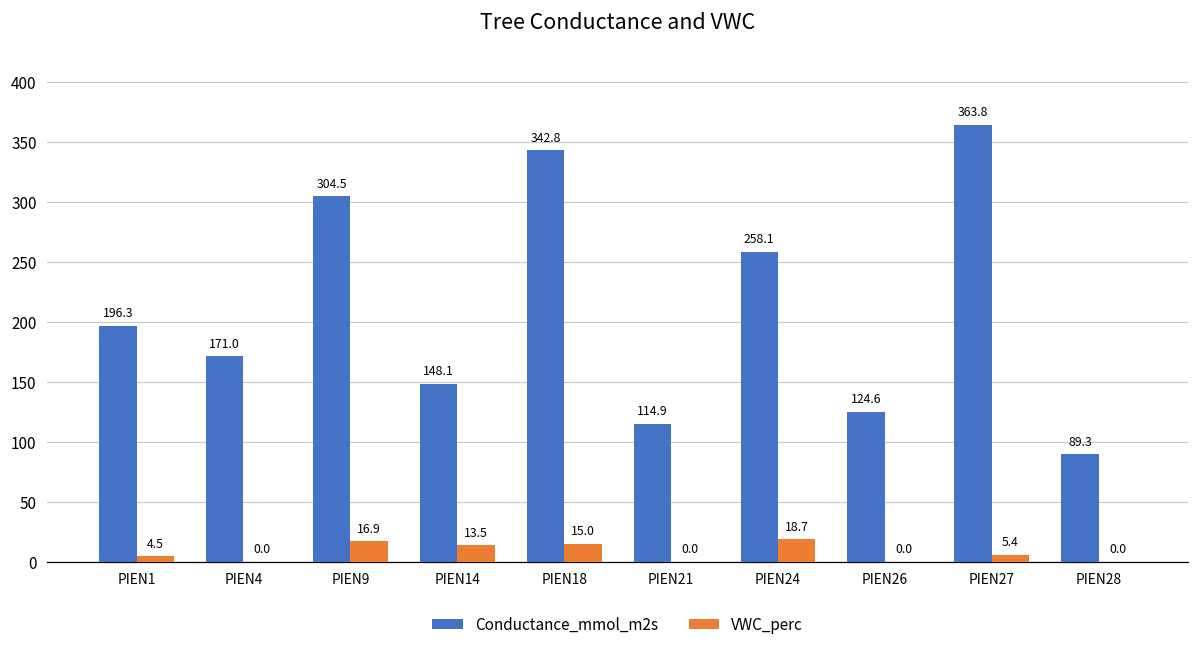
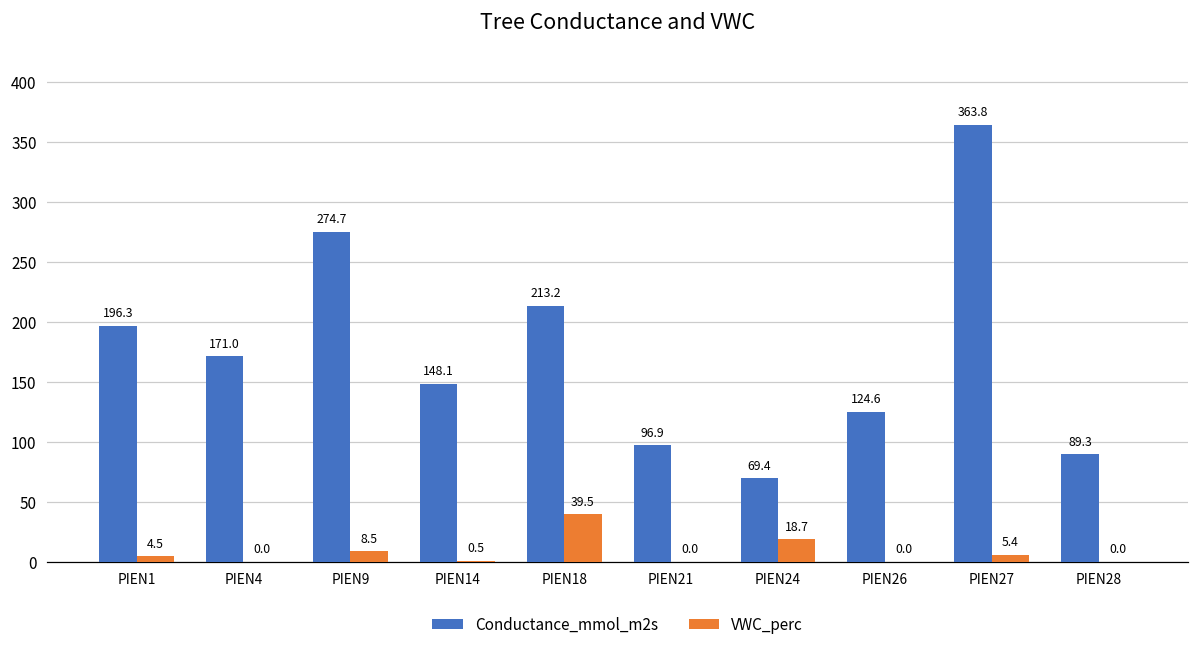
Conductance_mmol_m2s, PIEN9: 304.5 -> 274.7
VWC_perc, PIEN9: 16.9 -> 8.5
VWC_perc, PIEN14: 13.5 -> 0.5
Conductance_mmol_m2s, PIEN18: 342.8 -> 213.2
VWC_perc, PIEN18: 15.0 -> 39.5
Conductance_mmol_m2s, PIEN21: 114.9 -> 96.9
Conductance_mmol_m2s, PIEN24: 258.1 -> 69.4
